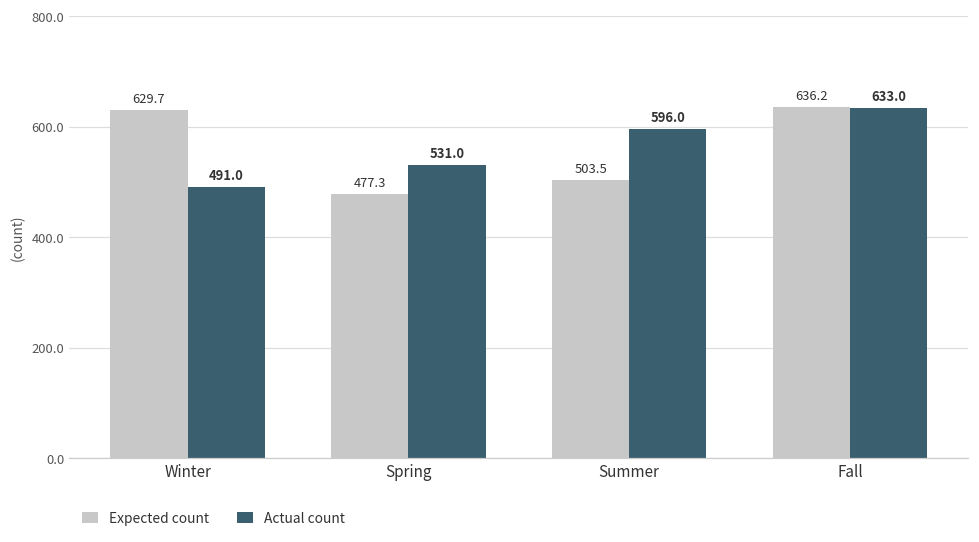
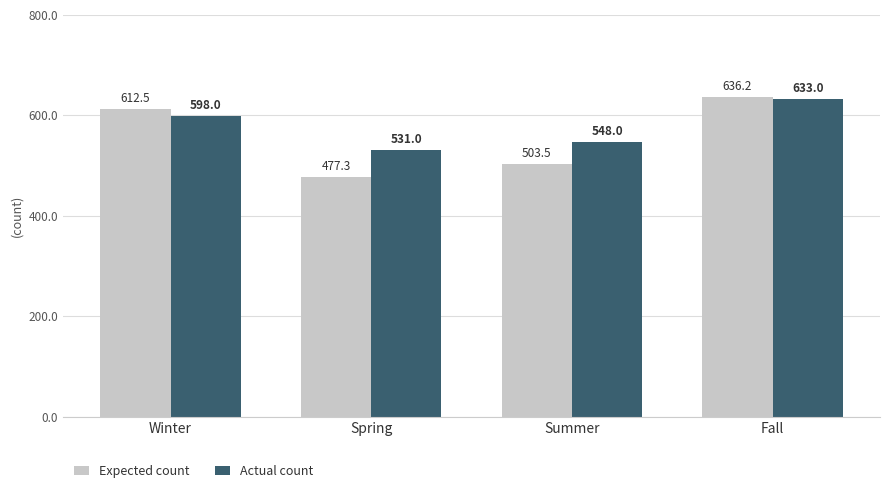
Expected count, Winter: 629.7 -> 612.5
Actual count, Winter: 491.0 -> 598.0
Actual count, Summer: 596.0 -> 548.0
